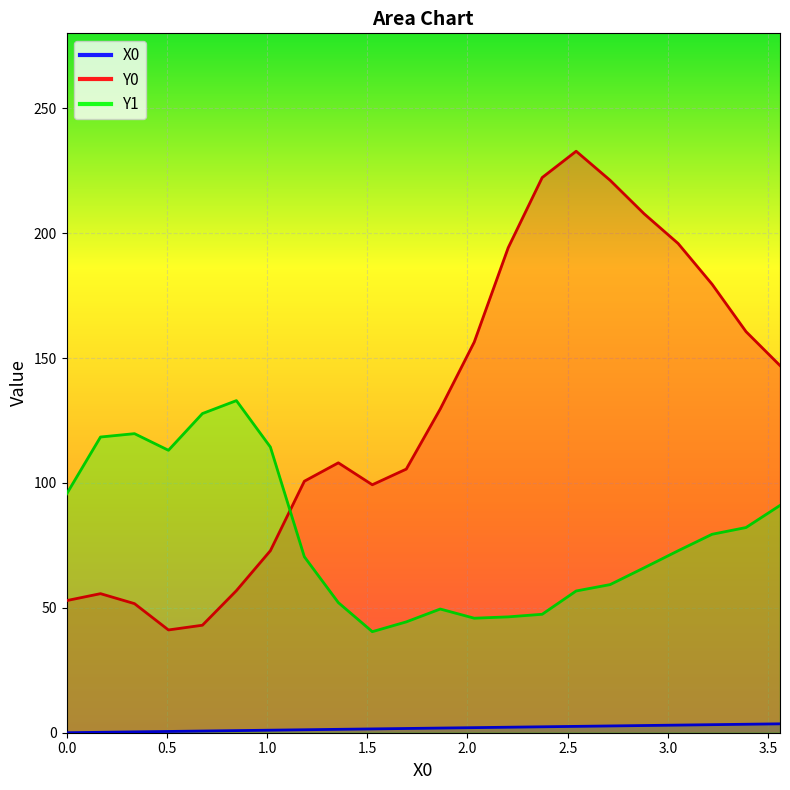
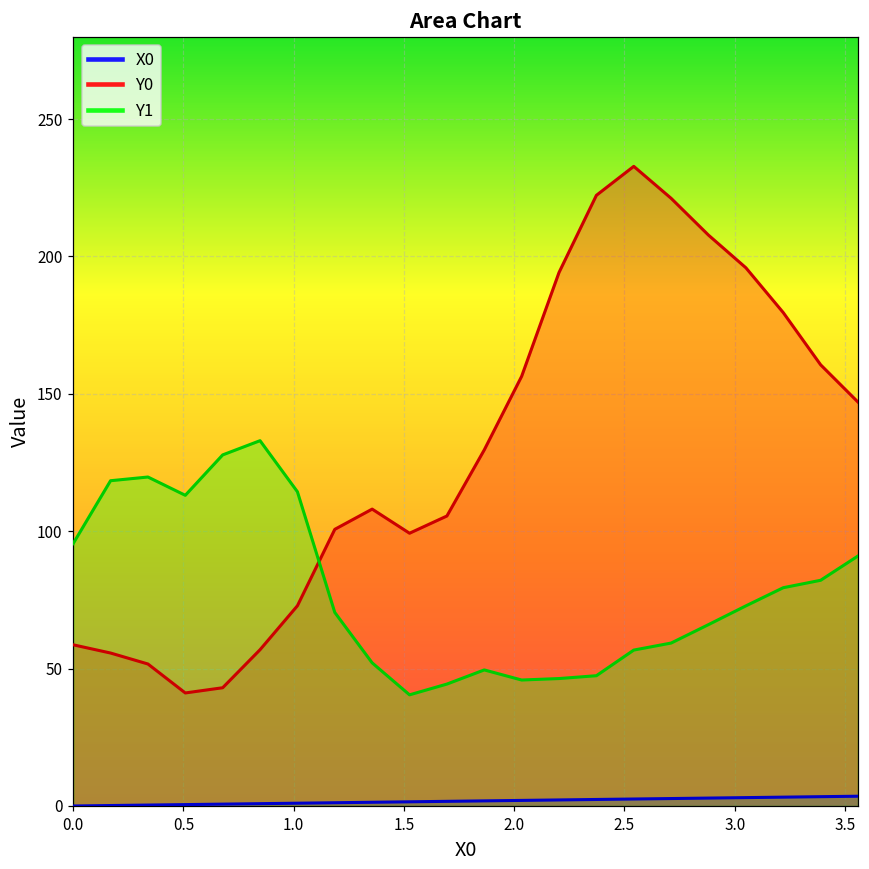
Y0, 0.0: 53 -> 59
